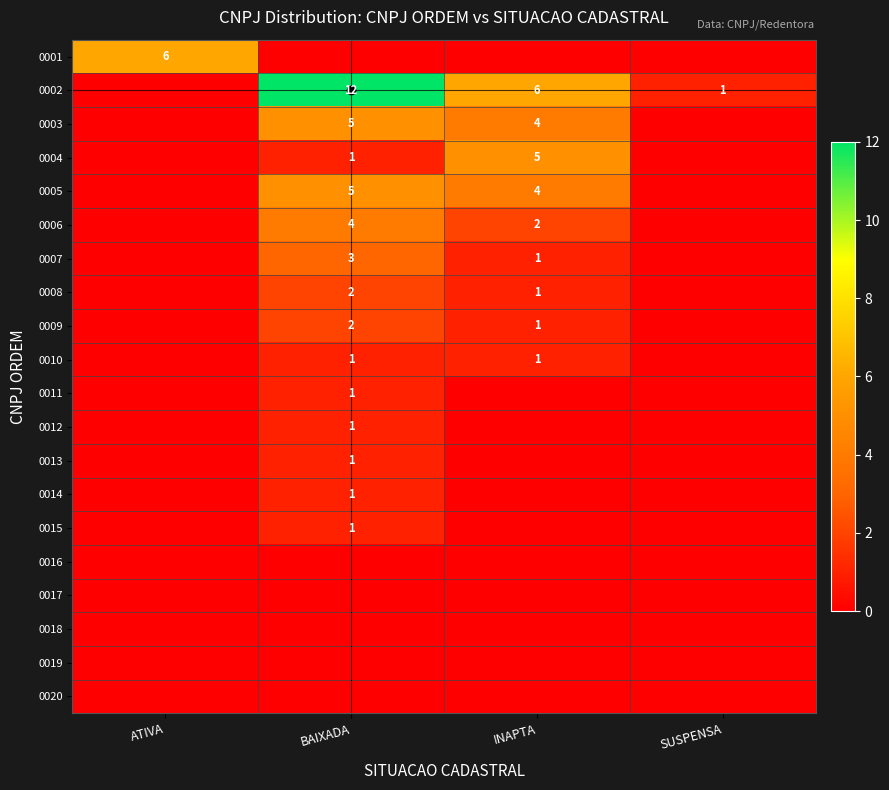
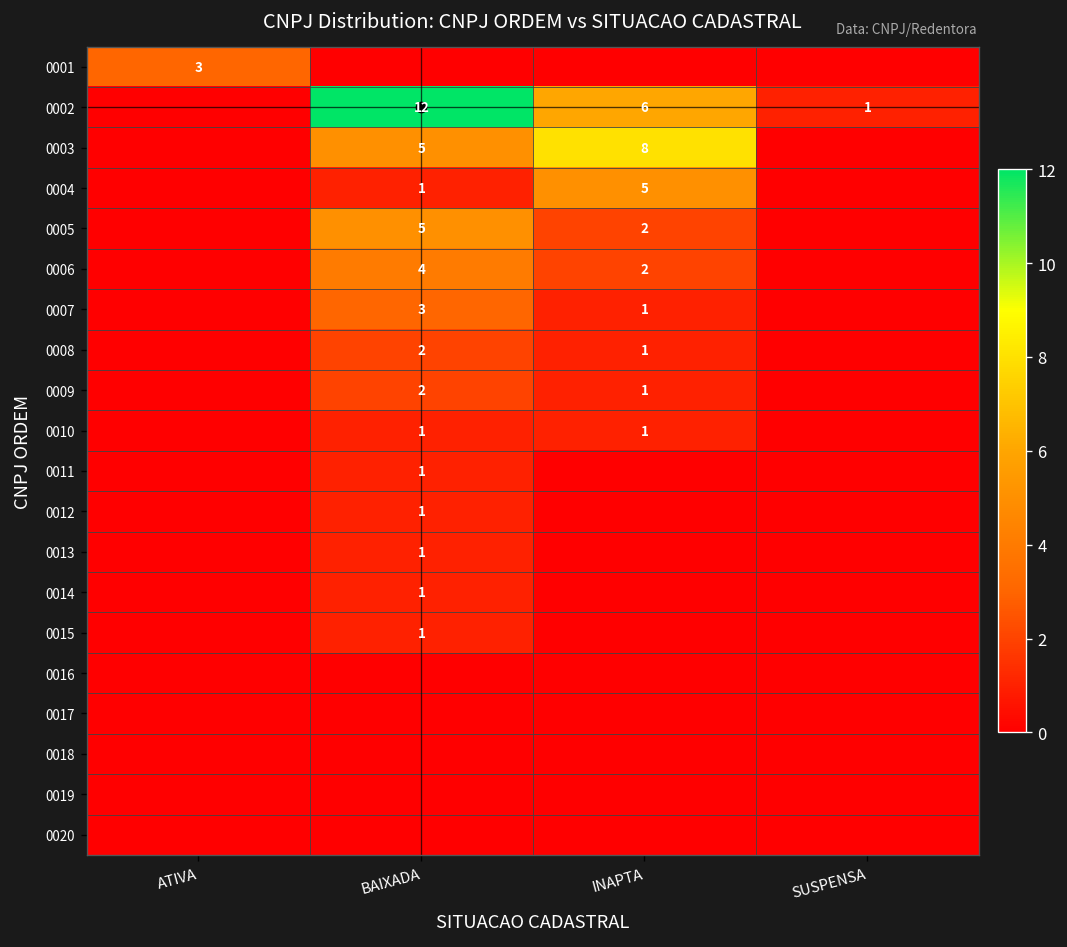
0001, ATIVA: 6 -> 3
0003, INAPTA: 4 -> 8
0005, INAPTA: 4 -> 2
